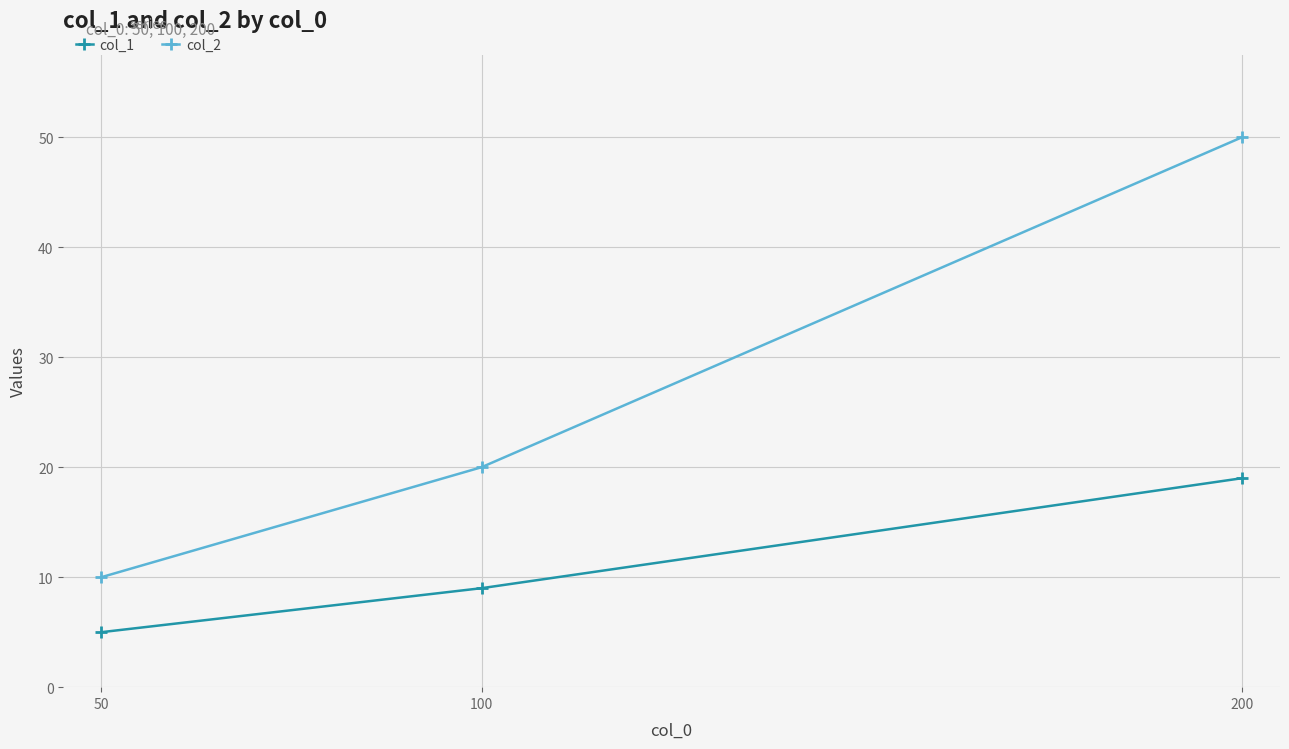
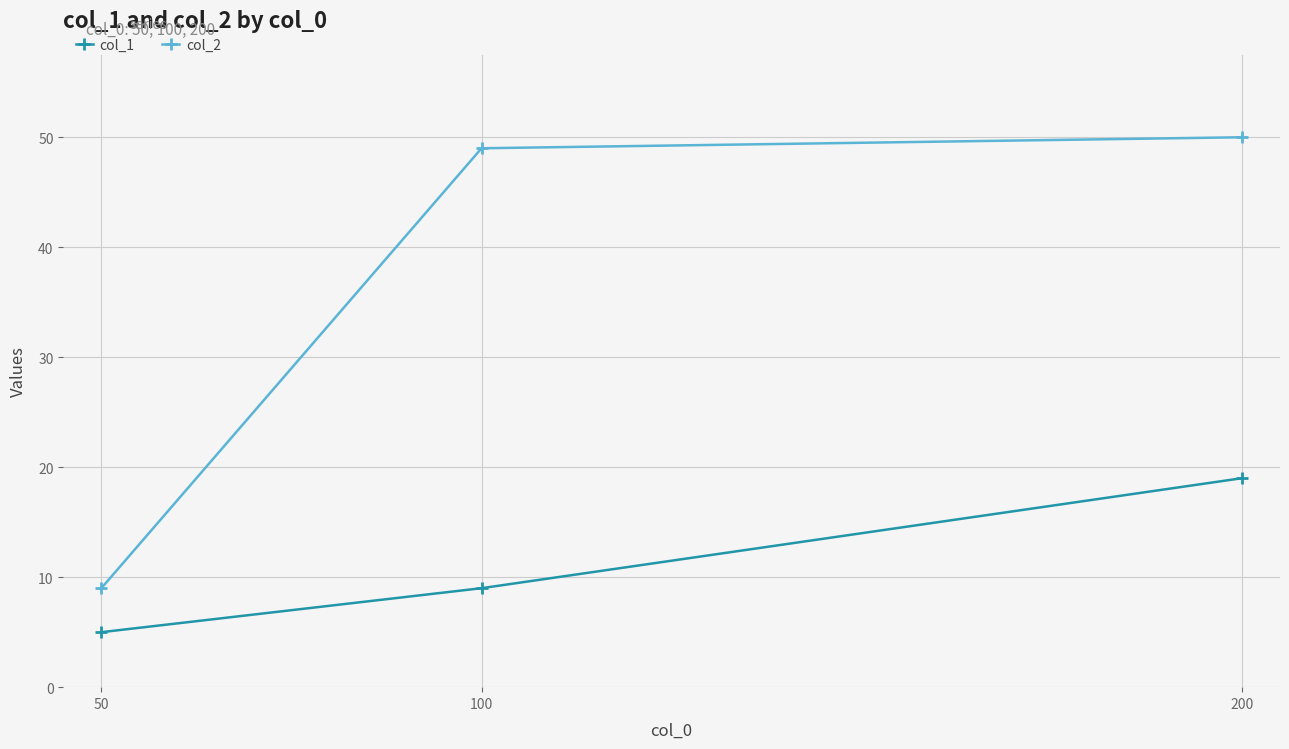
col_2, 50: 10 -> 9
col_2, 100: 20 -> 49
